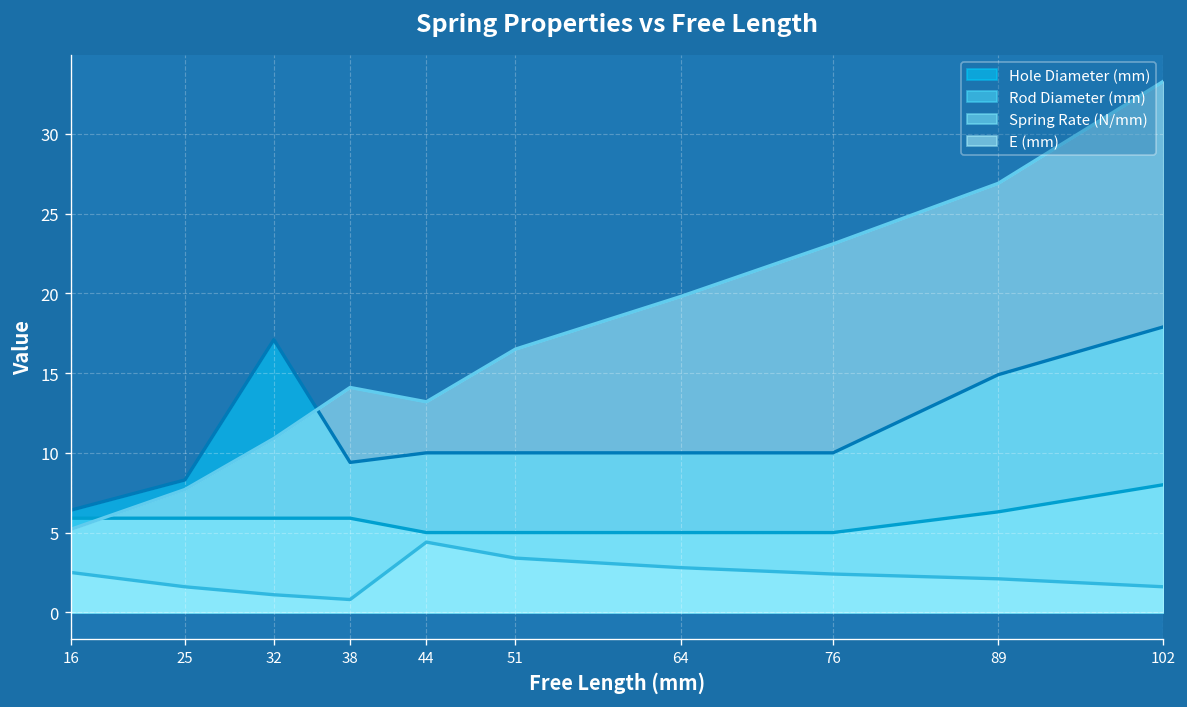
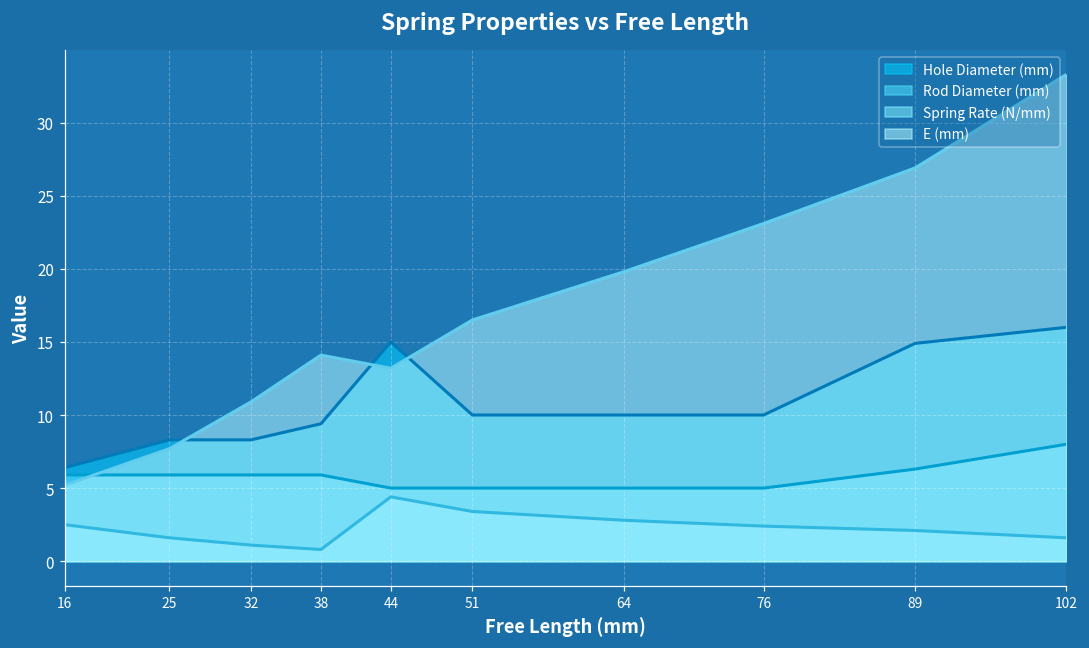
Hole Diameter (mm), 32: 17.1 -> 8.3
Hole Diameter (mm), 44: 10 -> 15
Hole Diameter (mm), 102: 17.9 -> 16.0
